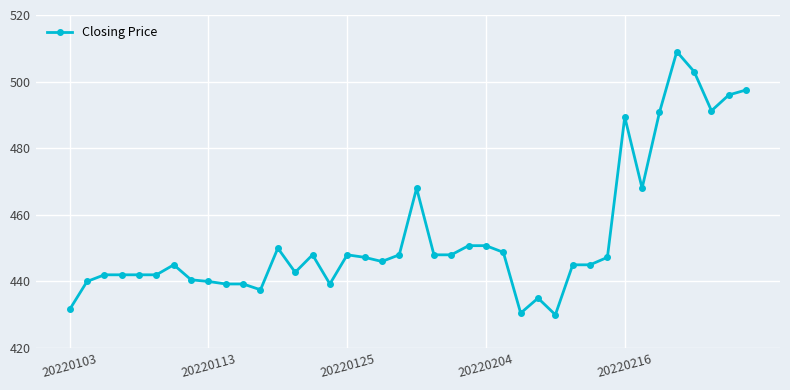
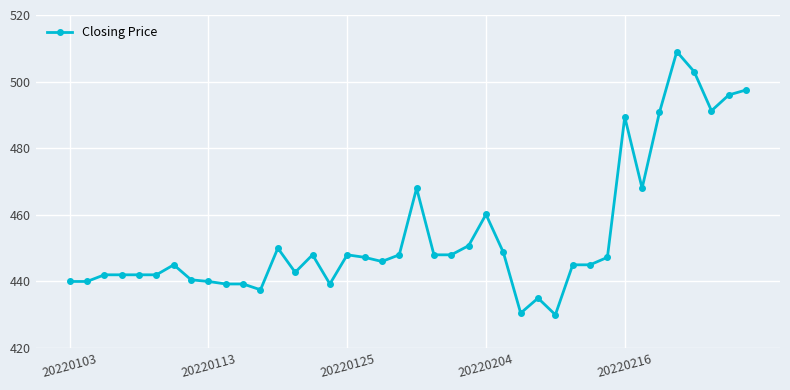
20220103: 432 -> 440
20220204: 451 -> 460
